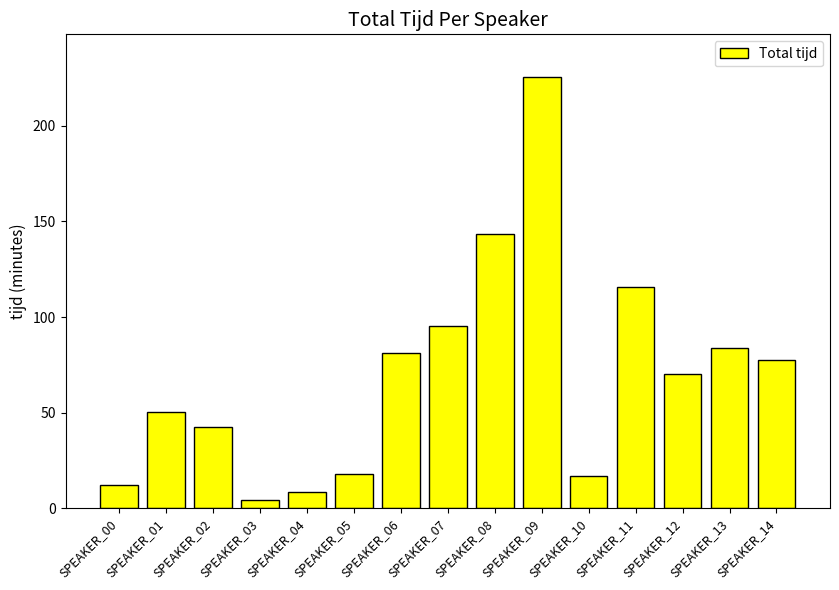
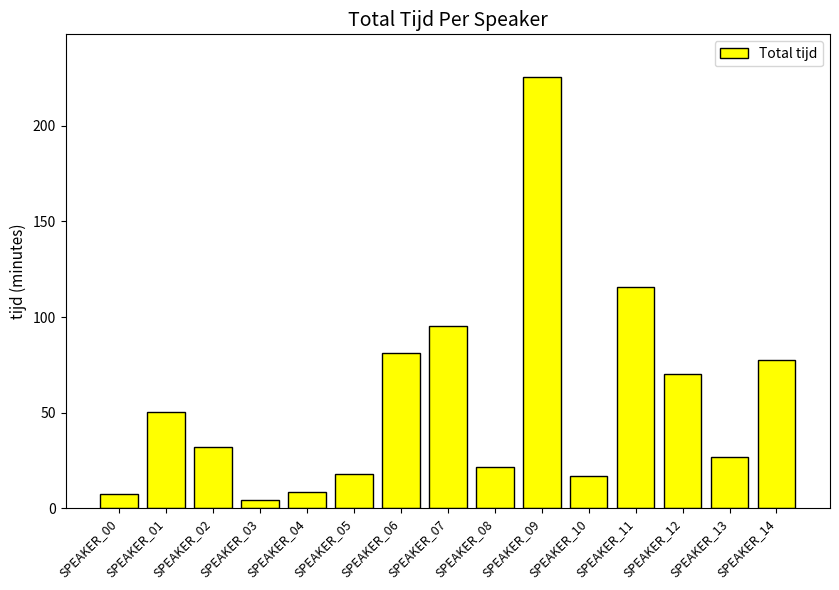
SPEAKER_00: 12 -> 7
SPEAKER_02: 43 -> 32
SPEAKER_08: 143 -> 22
SPEAKER_13: 84 -> 27
